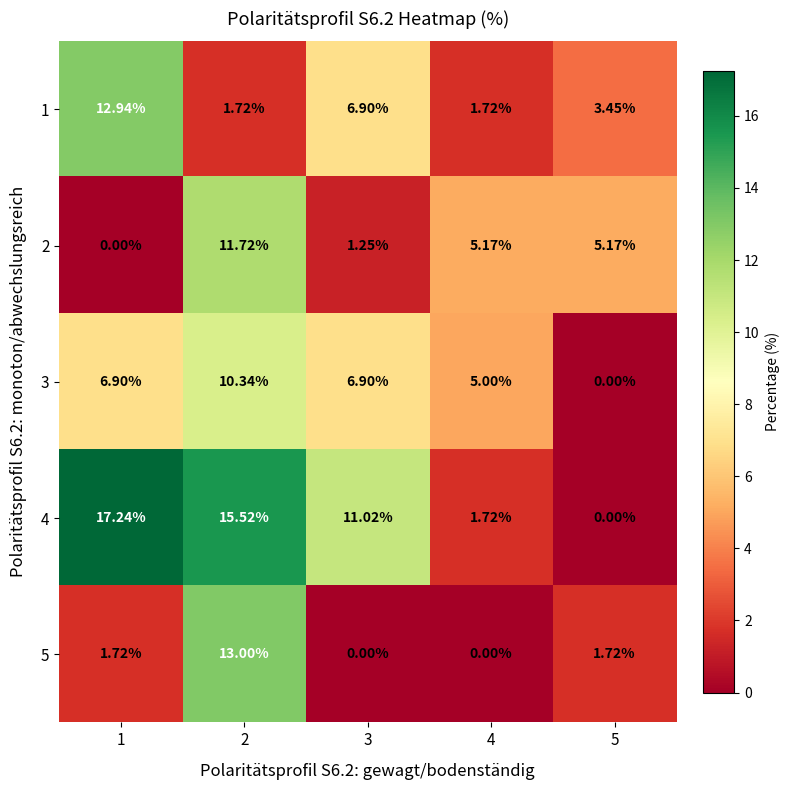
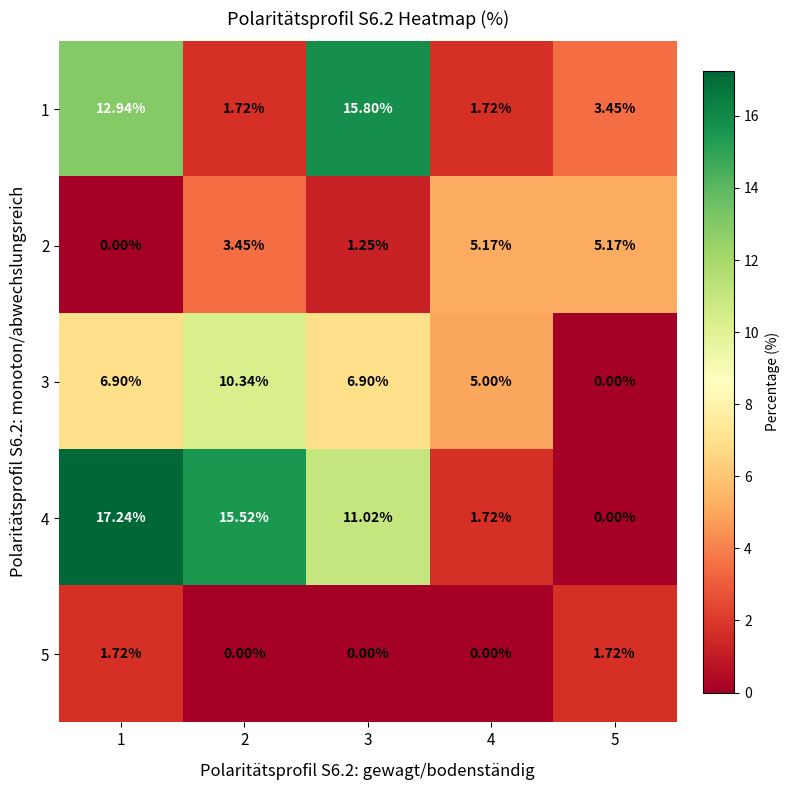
1, 3: 6.90% -> 15.80%
2, 2: 11.72% -> 3.45%
5, 2: 13.00% -> 0.00%
